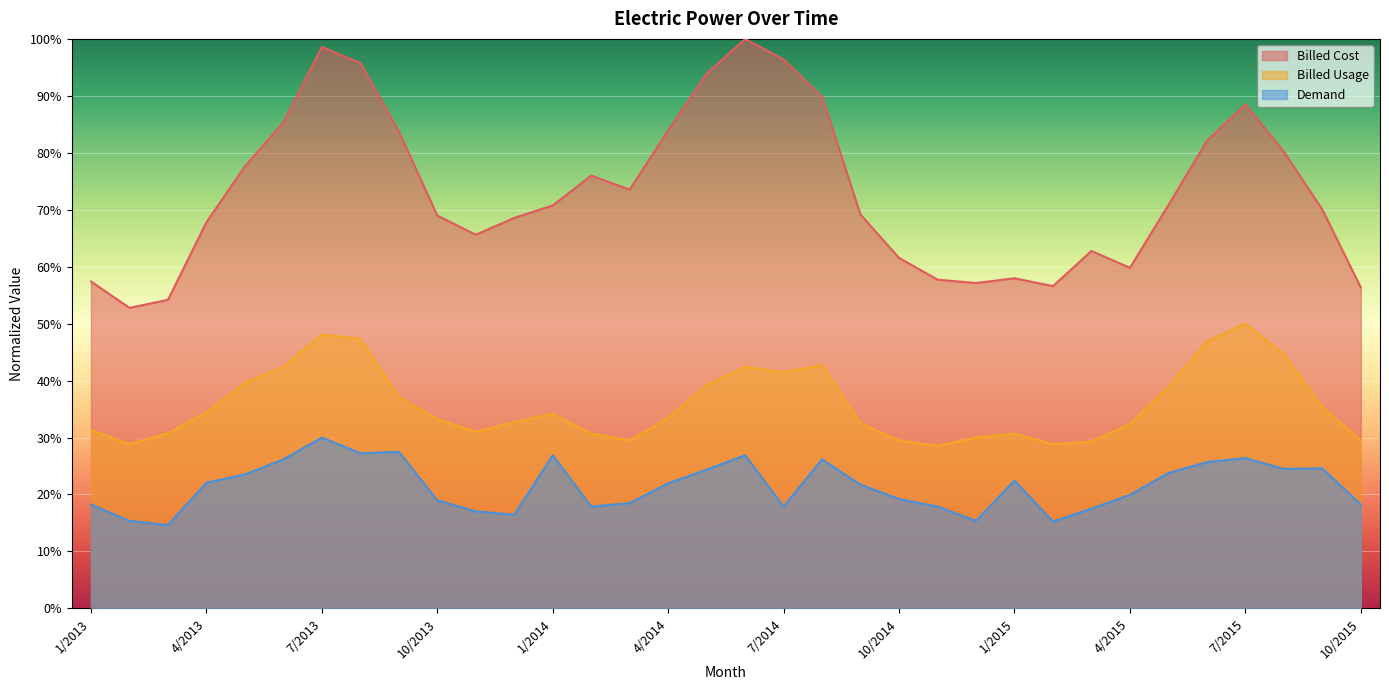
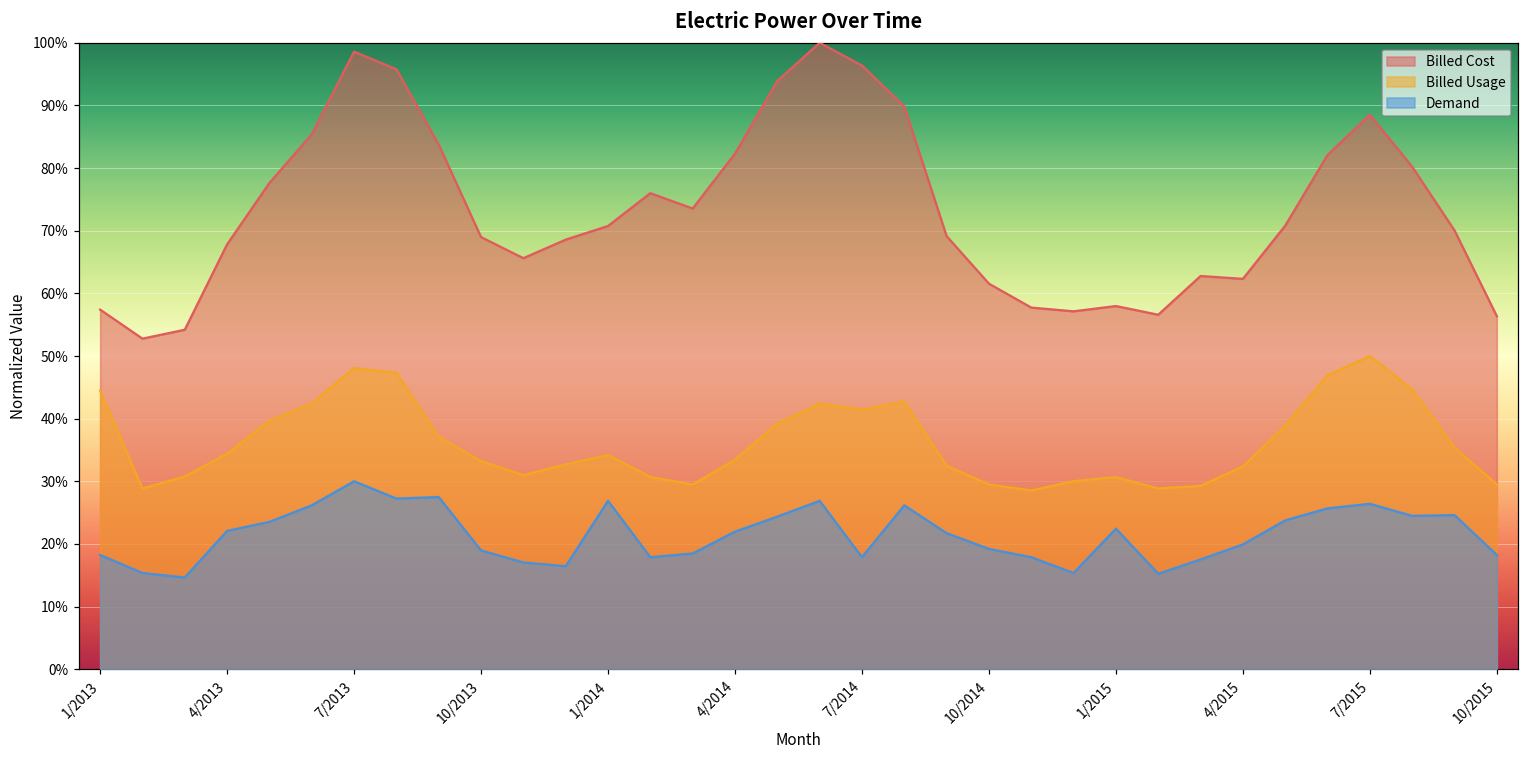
Billed Usage, 1/2013: 31% -> 44%
Billed Cost, 4/2014: 84% -> 82%
Billed Cost, 4/2015: 60% -> 62%
